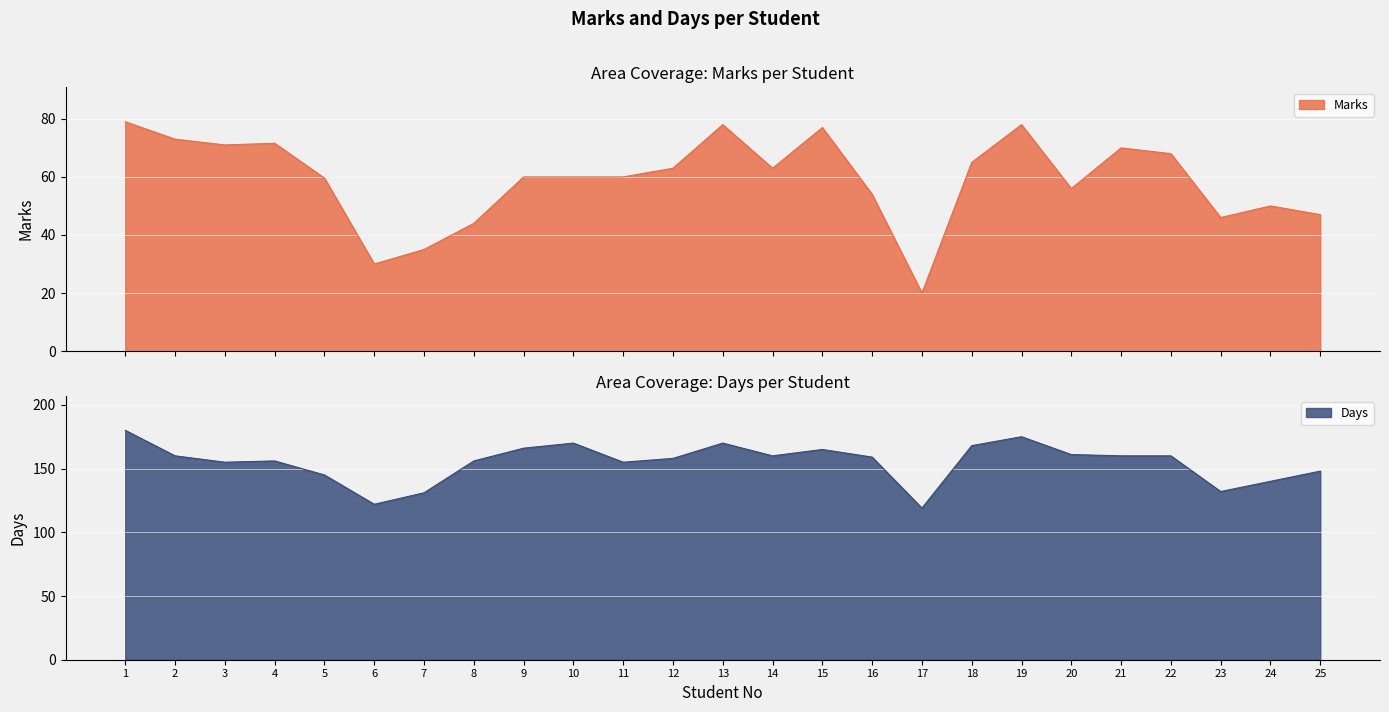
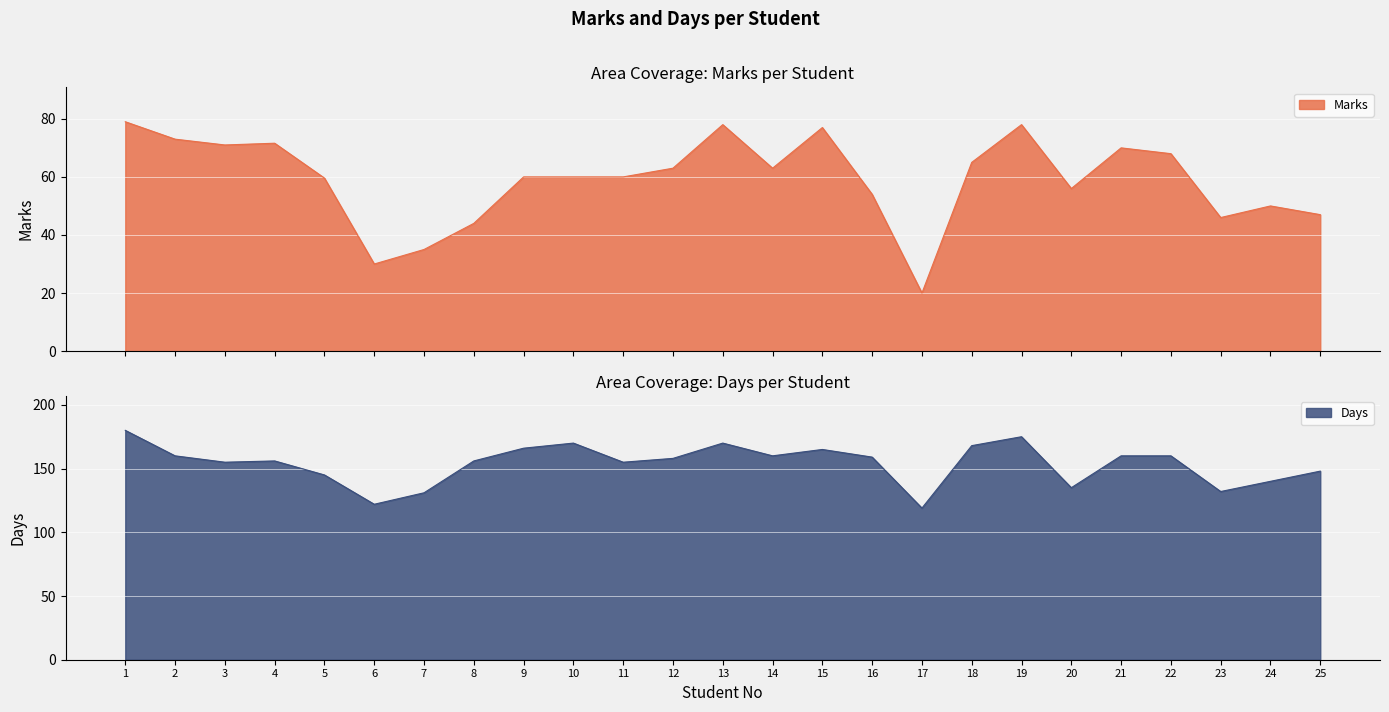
Area Coverage: Days per Student, 20: 161 -> 135
